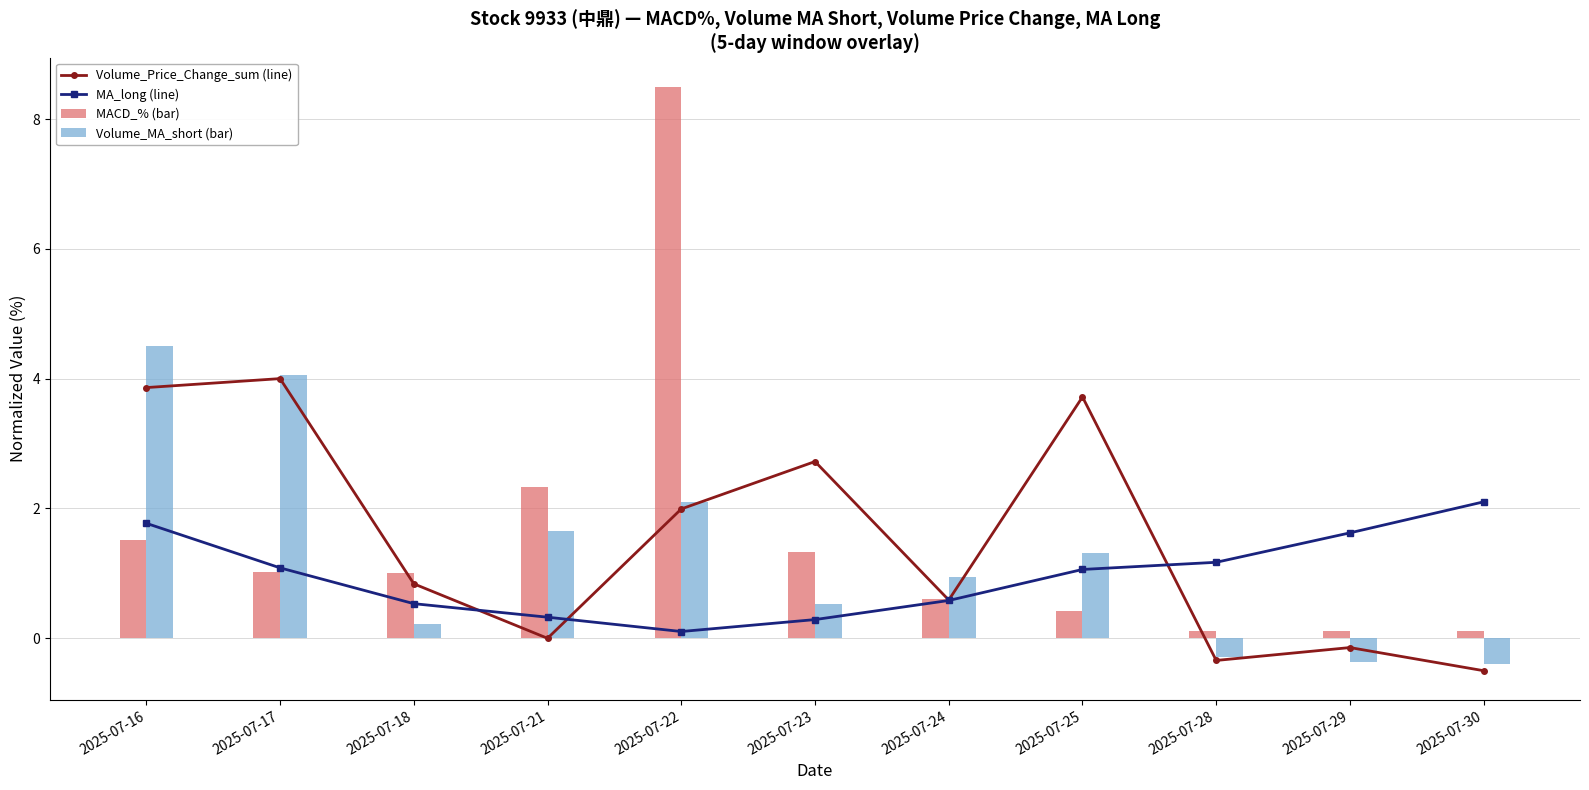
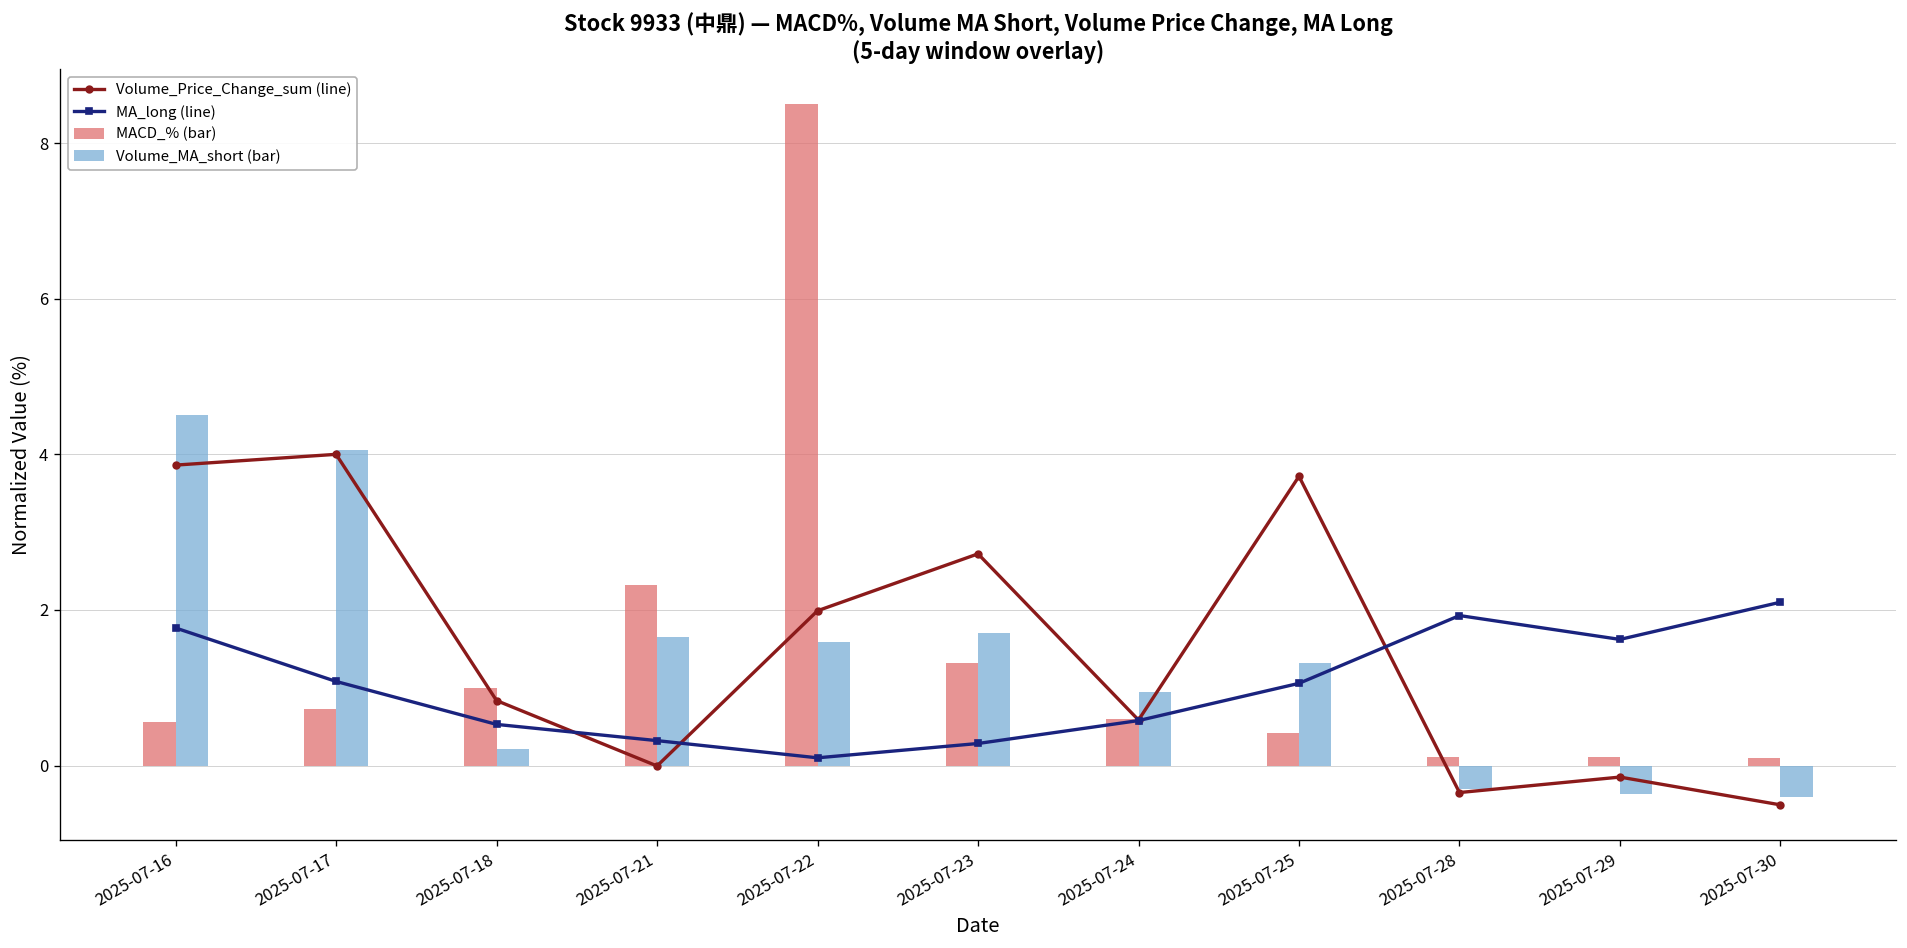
MACD_% (bar), 2025-07-16: 1.5 -> 0.6
MACD_% (bar), 2025-07-17: 1.0 -> 0.7
Volume_MA_short (bar), 2025-07-22: 2.1 -> 1.6
Volume_MA_short (bar), 2025-07-23: 0.5 -> 1.7
MA_long (line), 2025-07-28: 1.2 -> 1.9
